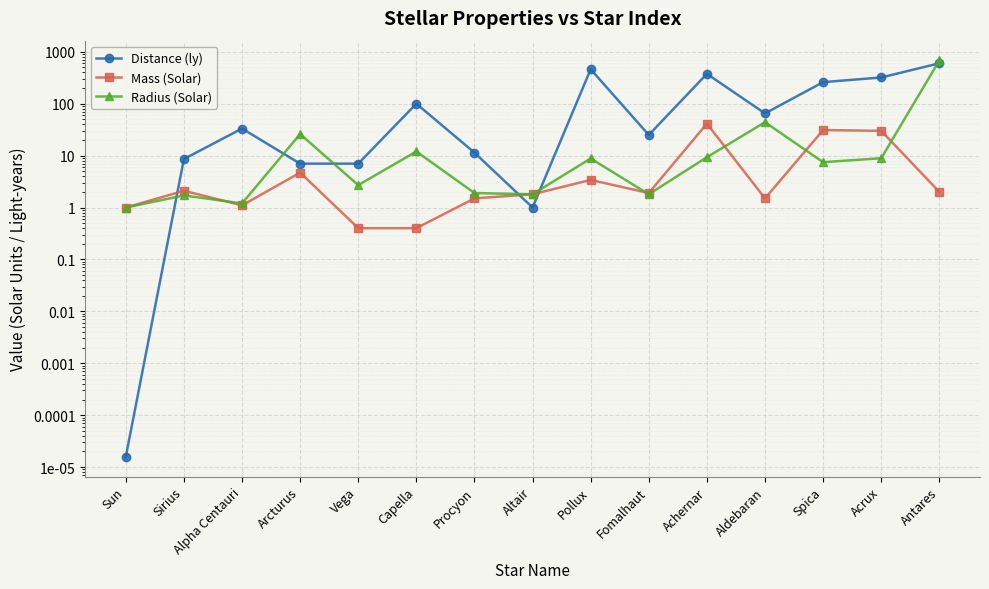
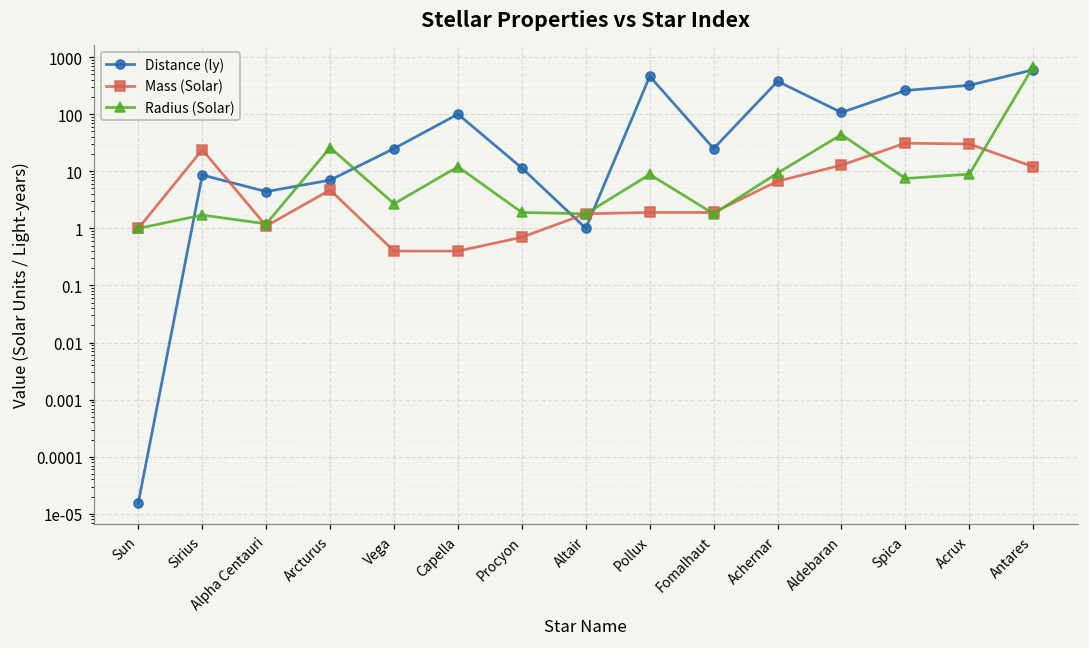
Mass (Solar), Sirius: 2.1 -> 20
Distance (ly), Alpha Centauri: 30 -> 4
Distance (ly), Vega: 7 -> 30
Mass (Solar), Procyon: 1.5 -> 0.7
Mass (Solar), Pollux: 3 -> 1.9
Mass (Solar), Achernar: 40 -> 7
Distance (ly), Aldebaran: 70 -> 110
Mass (Solar), Aldebaran: 1.5 -> 13
Mass (Solar), Antares: 2 -> 12
